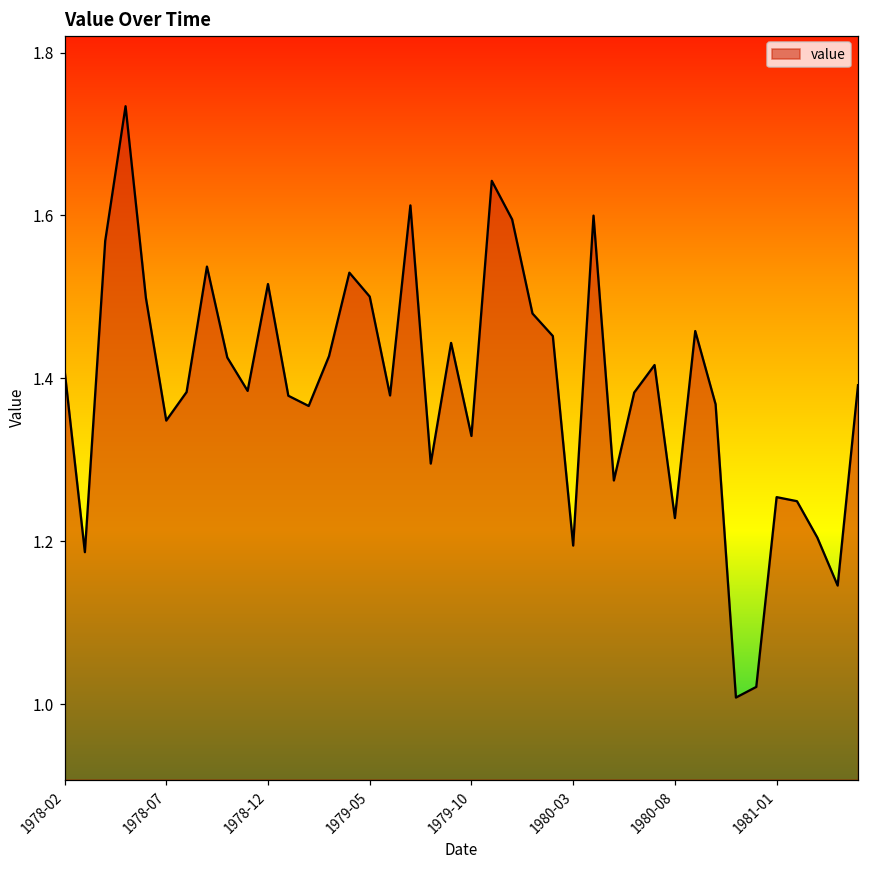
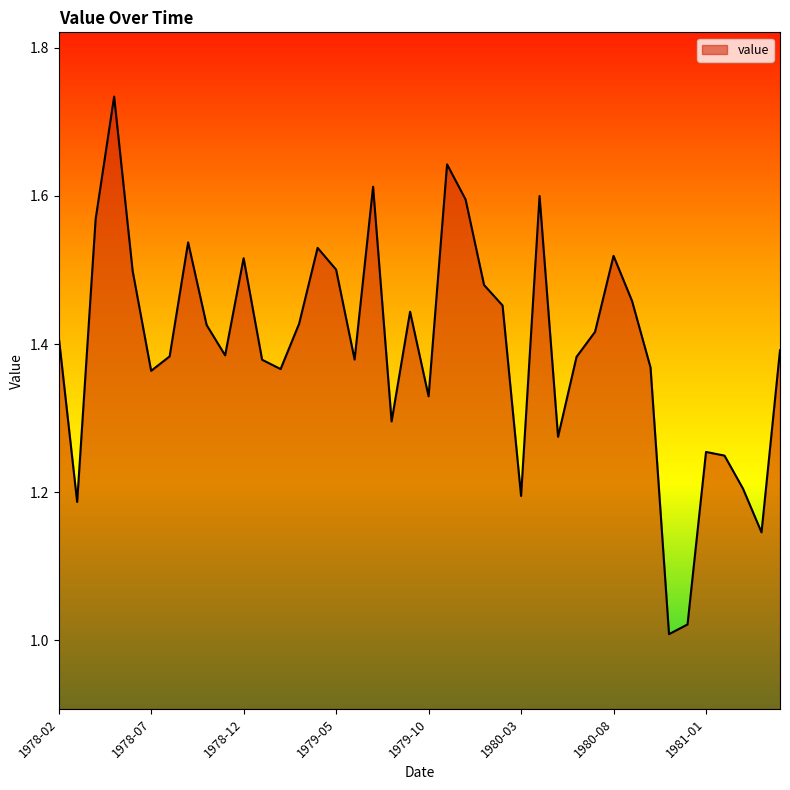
1978-07: 1.35 -> 1.36
1980-08: 1.23 -> 1.52
